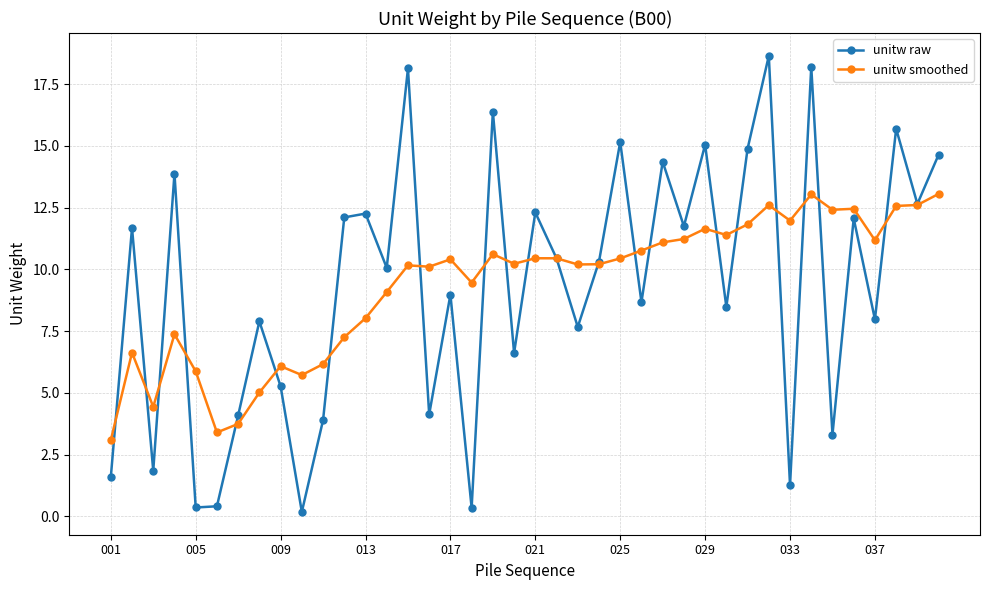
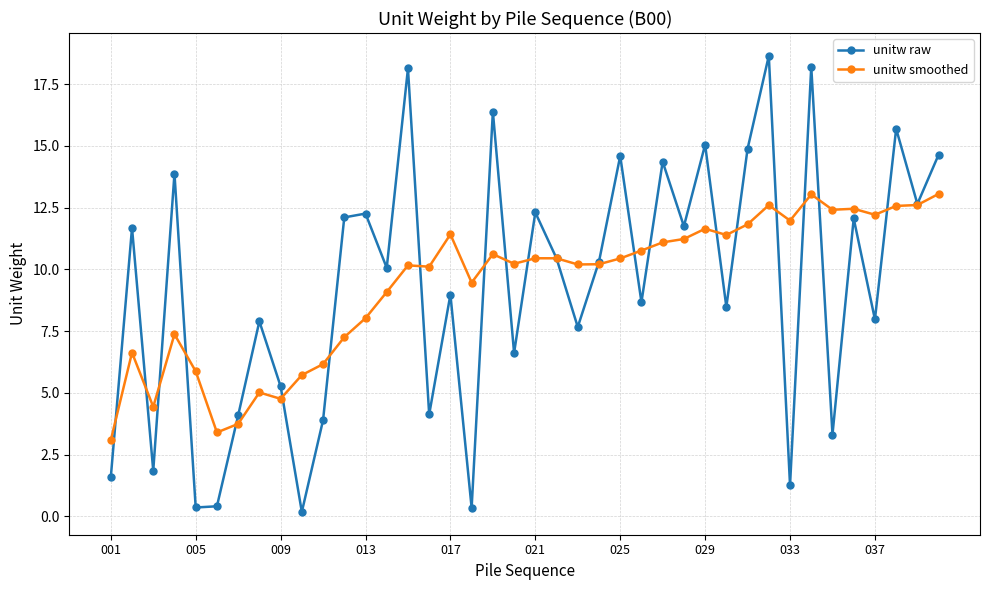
unitw smoothed, 009: 6.1 -> 4.8
unitw smoothed, 017: 10.4 -> 11.4
unitw raw, 025: 15.2 -> 14.6
unitw smoothed, 037: 11.2 -> 12.2
